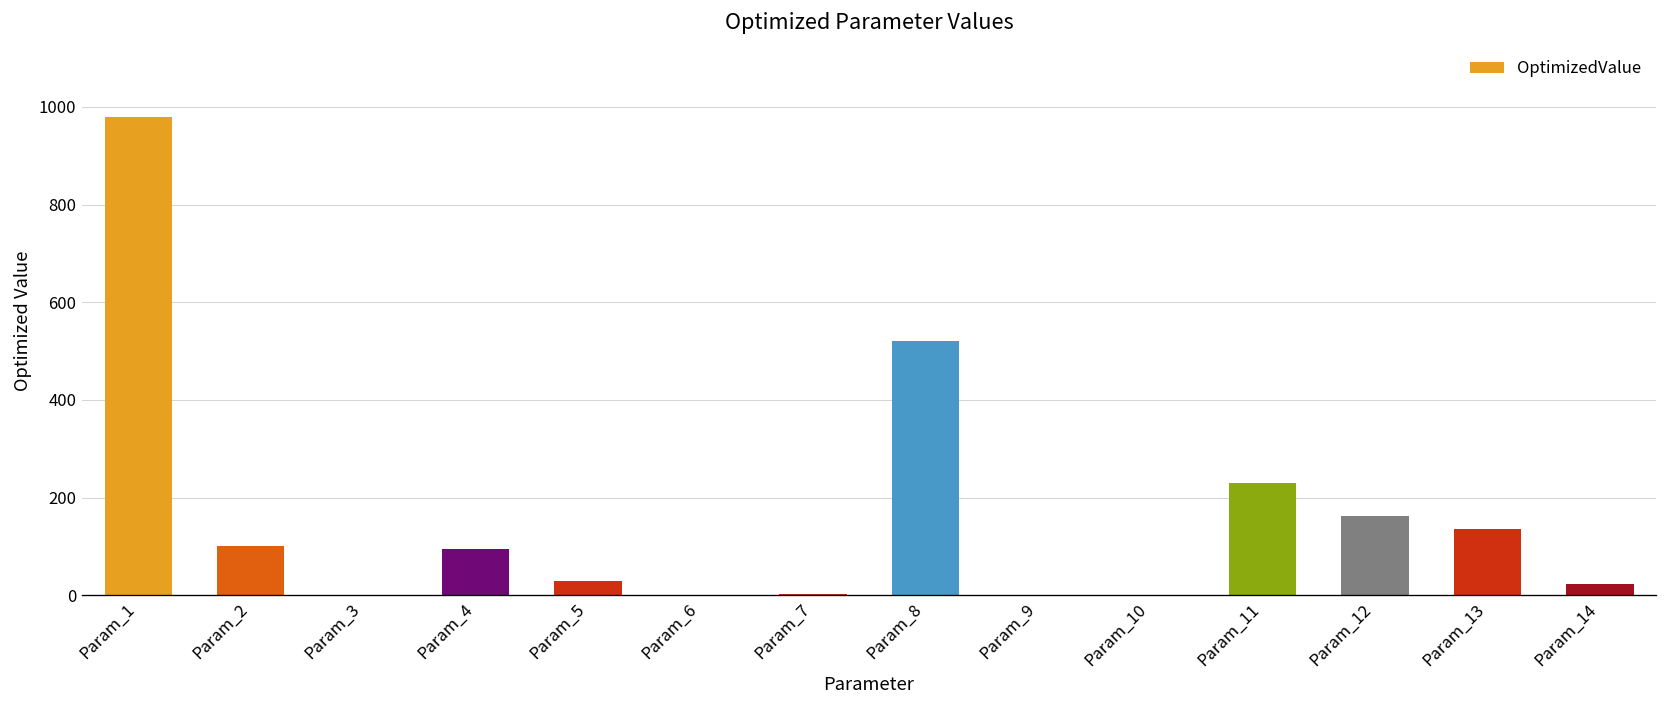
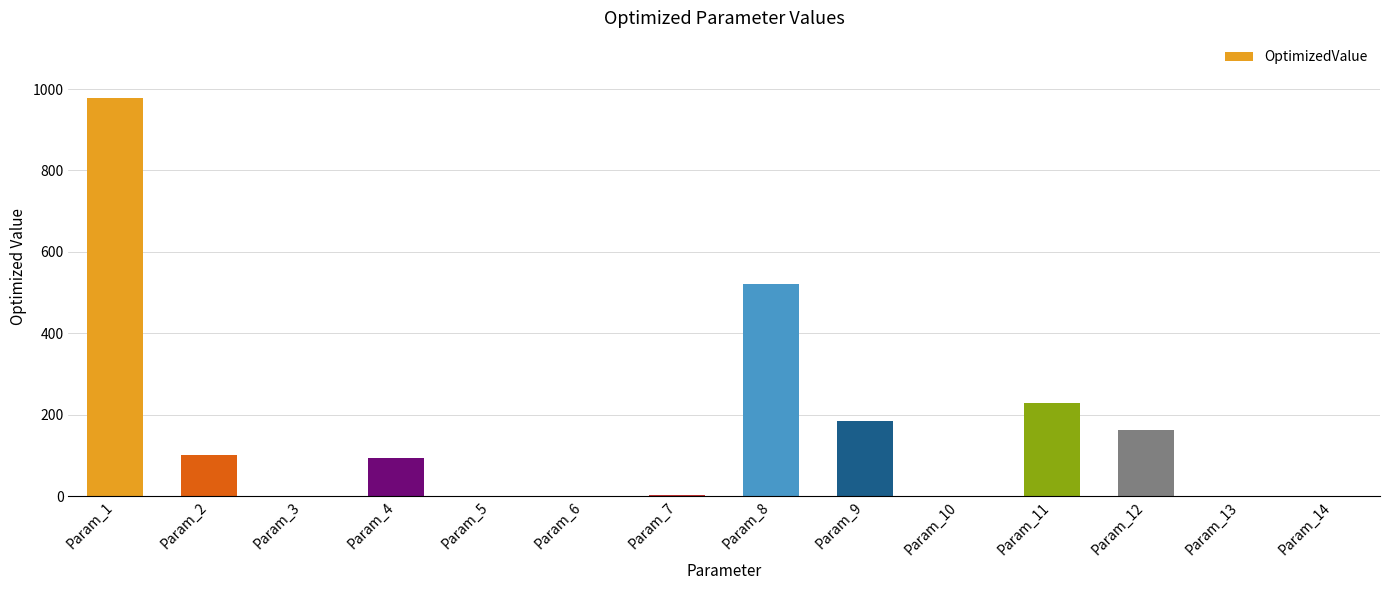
Param_5: 30 -> 0
Param_9: 0 -> 180
Param_13: 140 -> 0
Param_14: 20 -> 0
